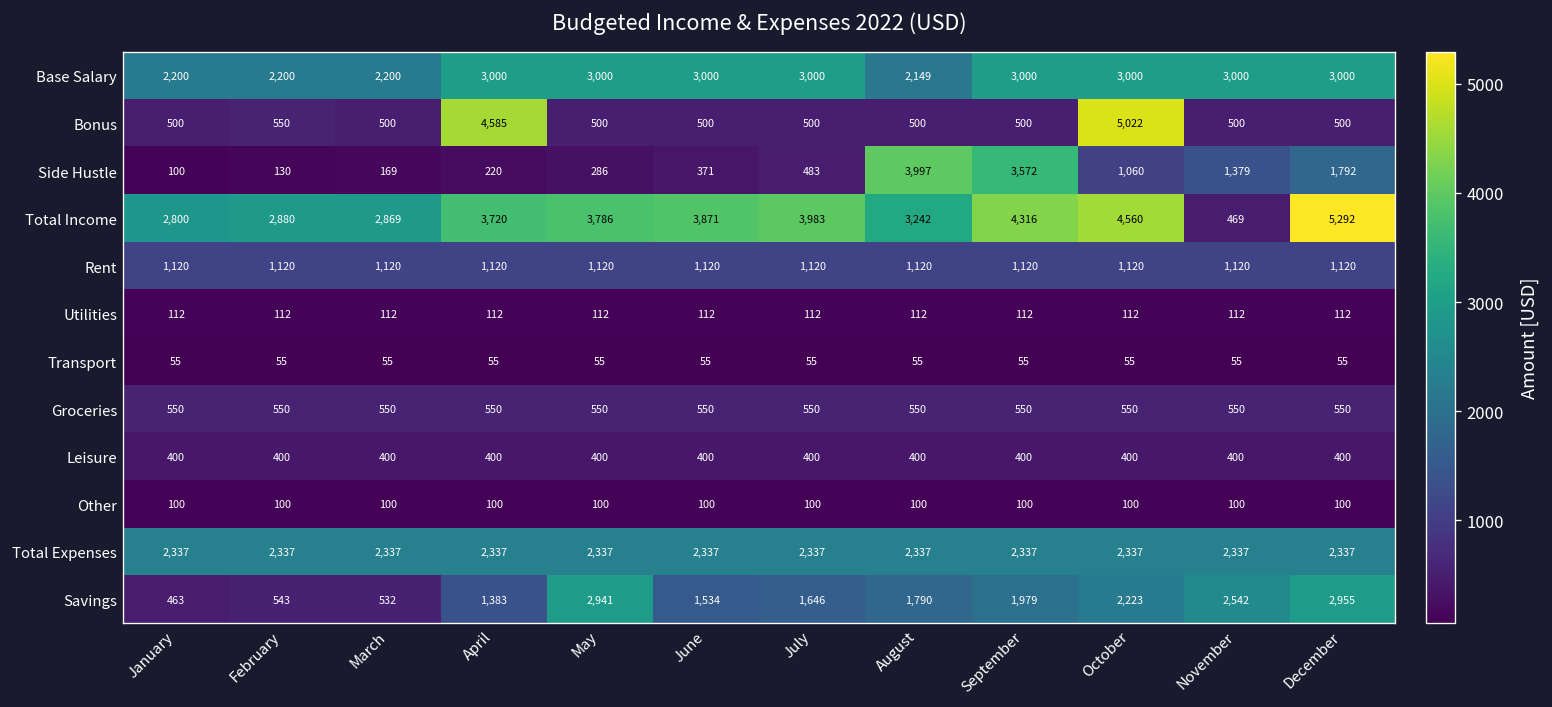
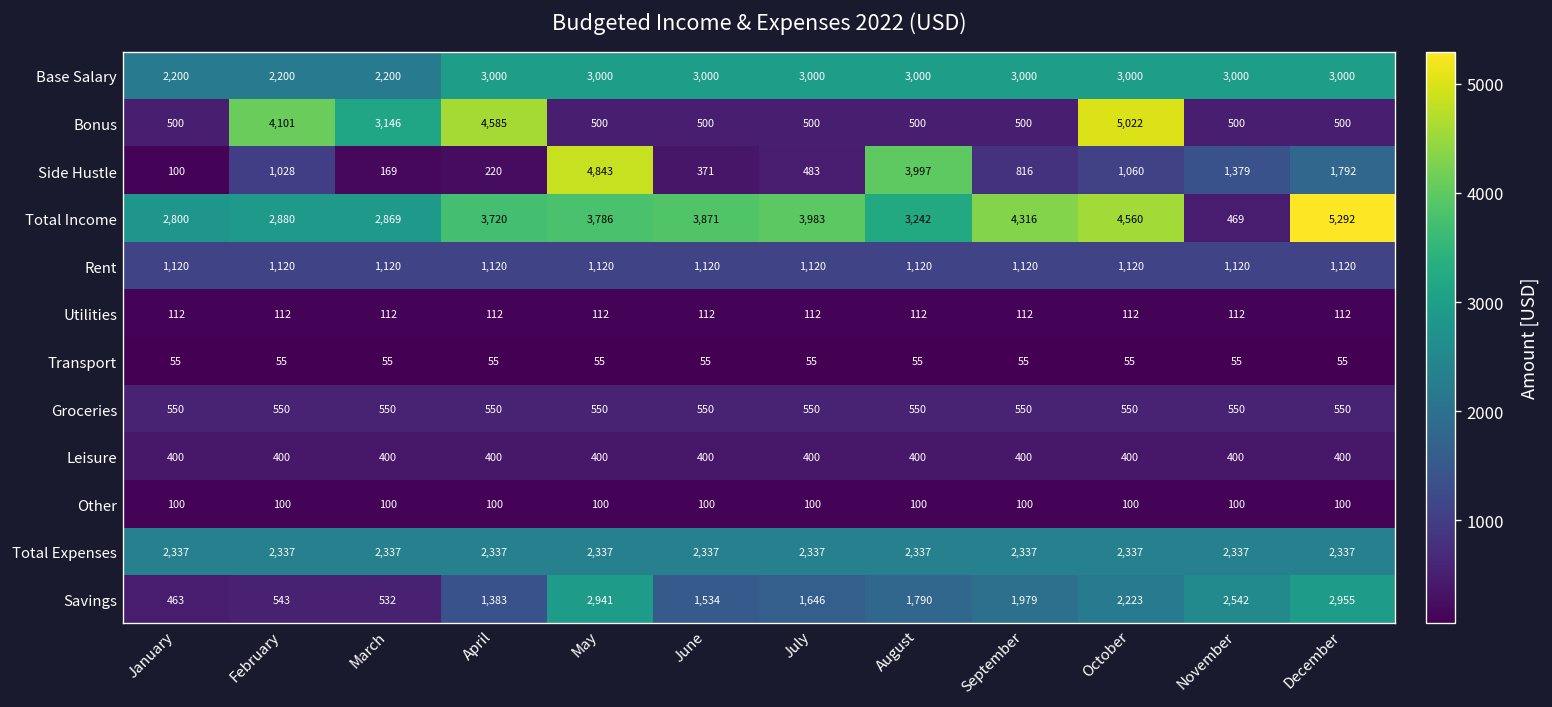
Base Salary, August: 2,149 -> 3,000
Bonus, February: 550 -> 4,101
Bonus, March: 500 -> 3,146
Side Hustle, February: 130 -> 1,028
Side Hustle, May: 286 -> 4,843
Side Hustle, September: 3,572 -> 816
